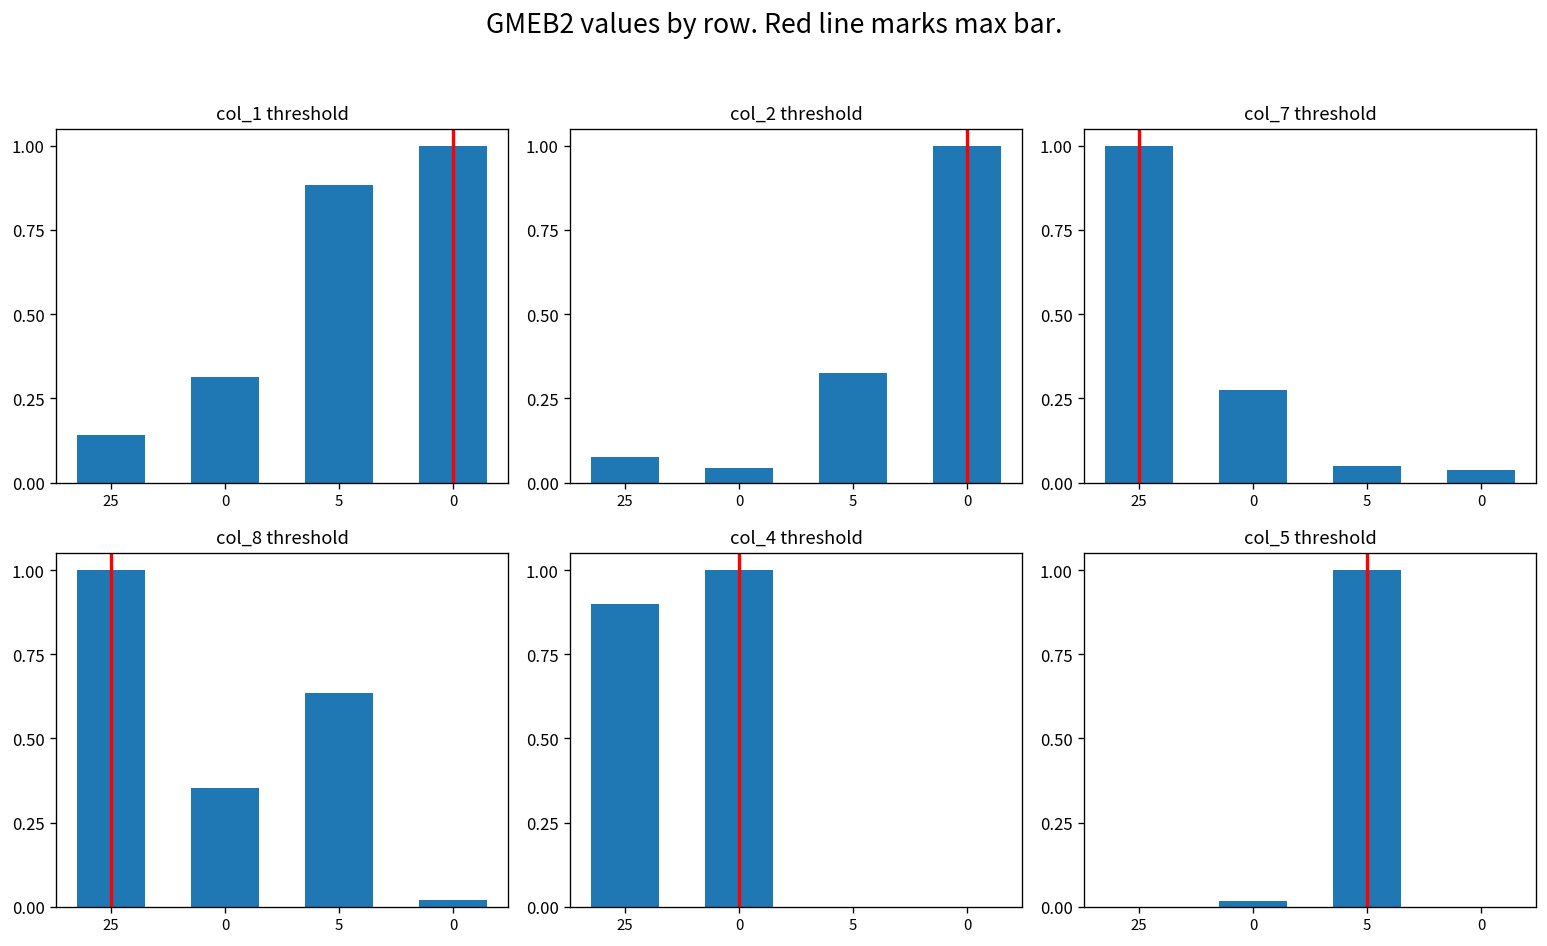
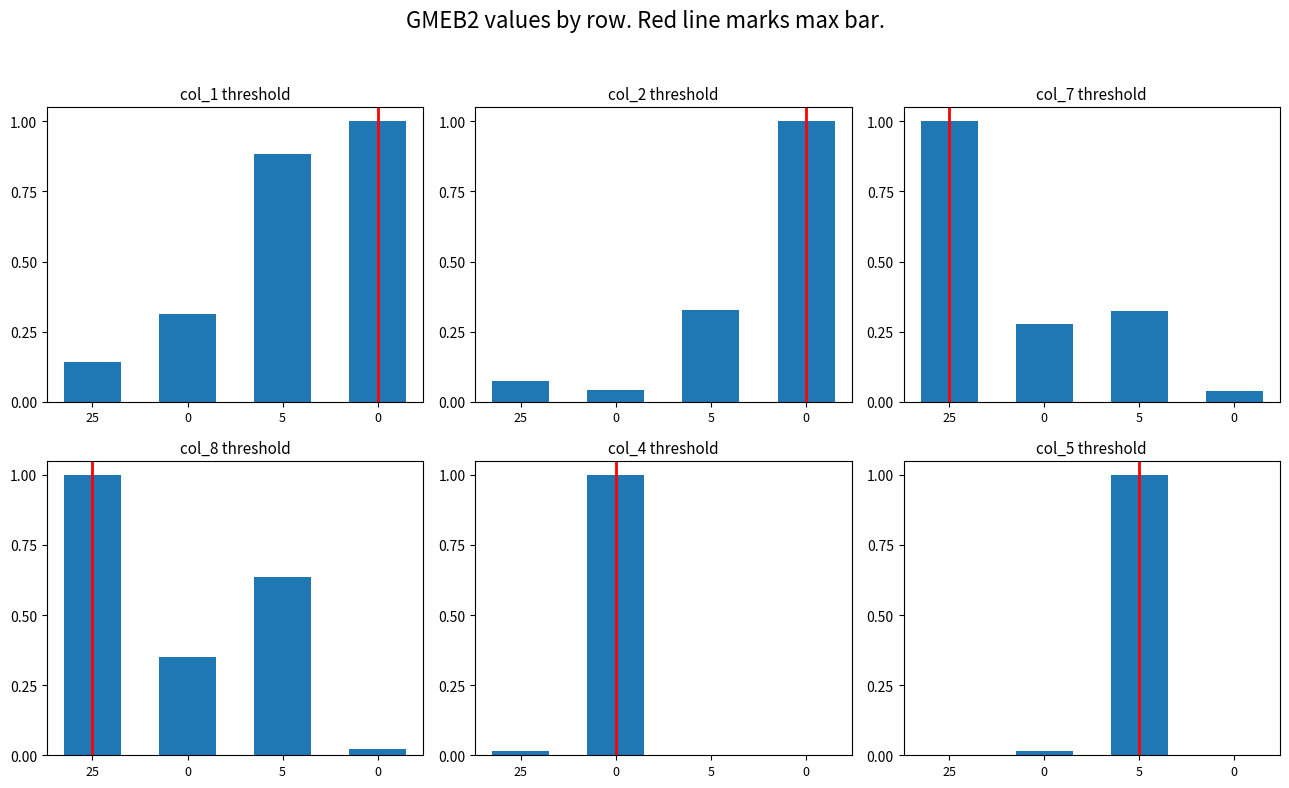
col_7 threshold, 5: 0.05 -> 0.32
col_4 threshold, 25: 0.90 -> 0.02
